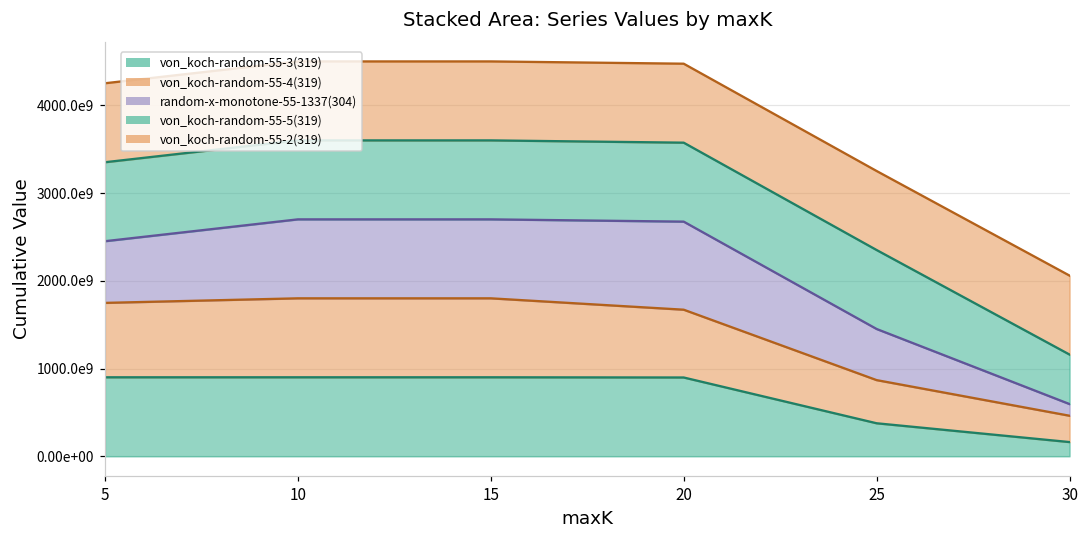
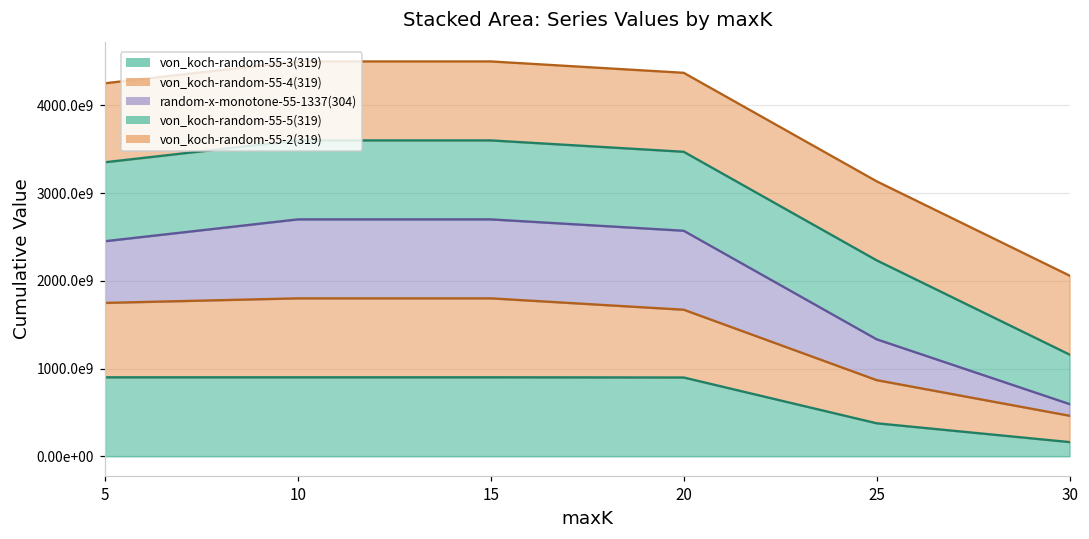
random-x-monotone-55-1337(304), 20: 1000000000000 -> 900000000000
random-x-monotone-55-1337(304), 25: 600000000000 -> 500000000000
